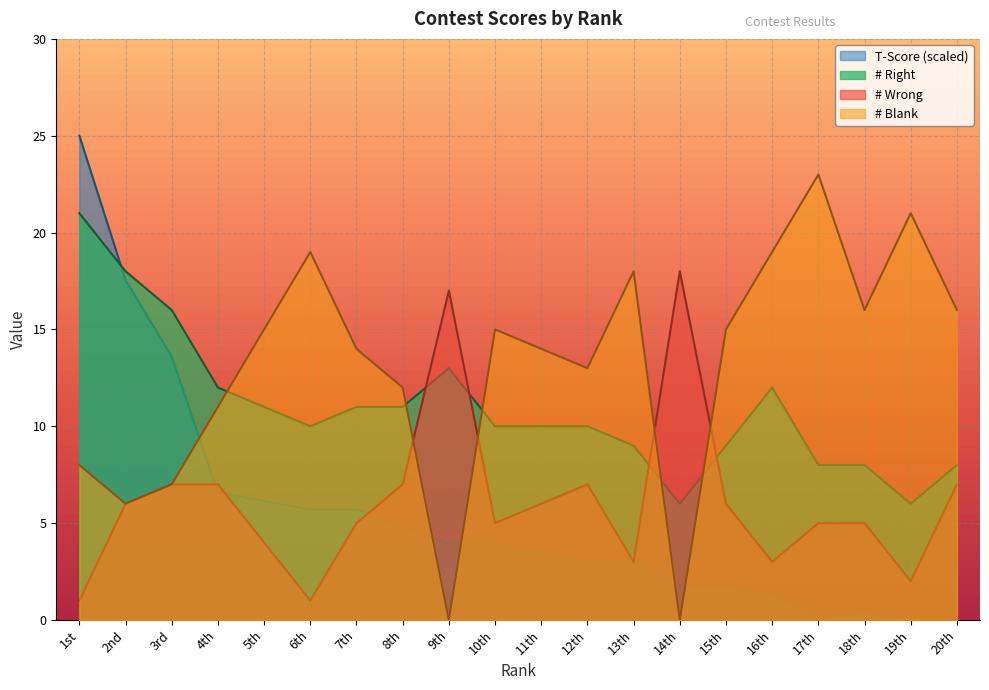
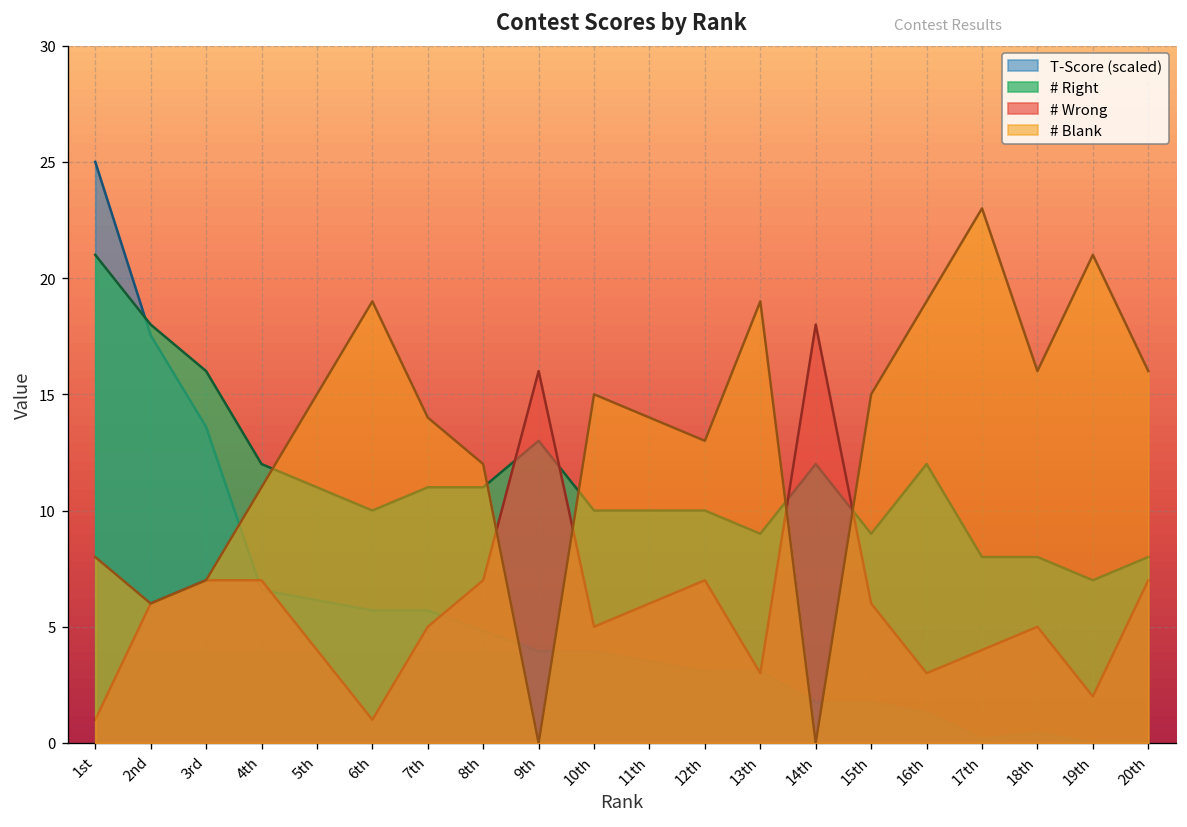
# Wrong, 9th: 17 -> 16
# Blank, 13th: 18 -> 19
# Right, 14th: 6 -> 12
# Wrong, 17th: 5 -> 4
# Right, 19th: 6 -> 7
